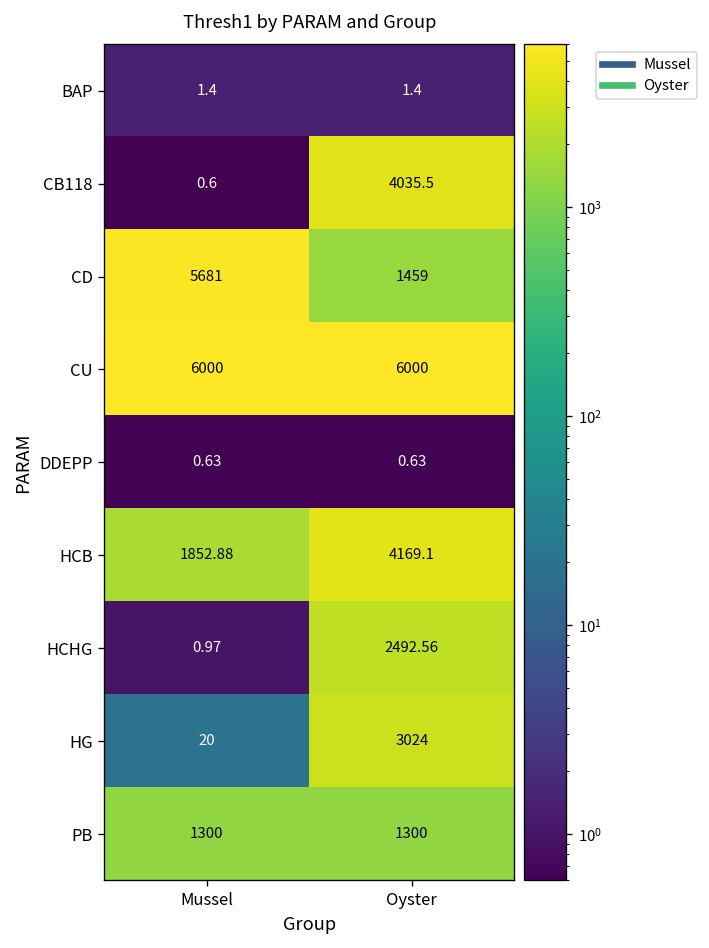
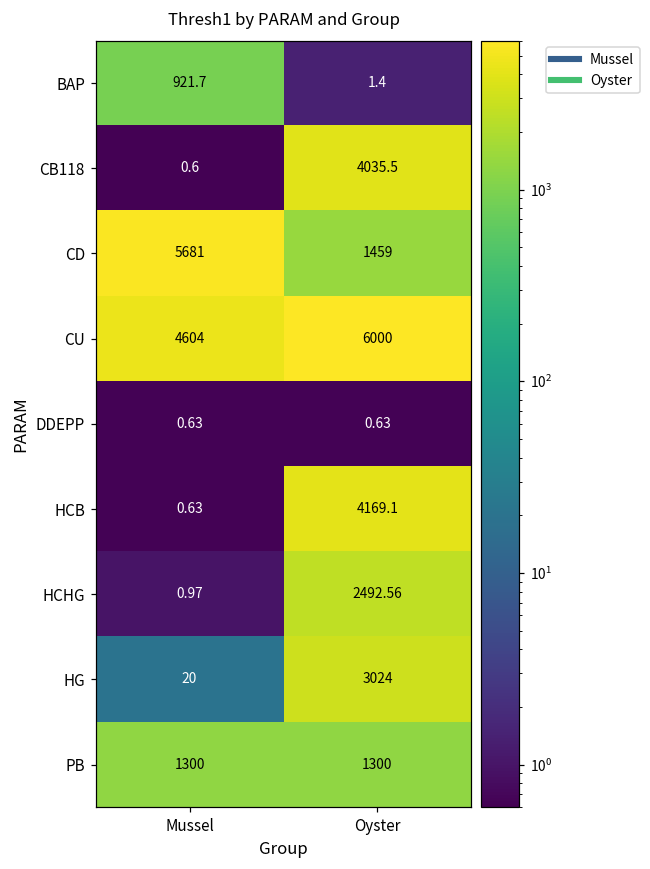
BAP, Mussel: 1.4 -> 921.7
CU, Mussel: 6000 -> 4604
HCB, Mussel: 1852.88 -> 0.63
